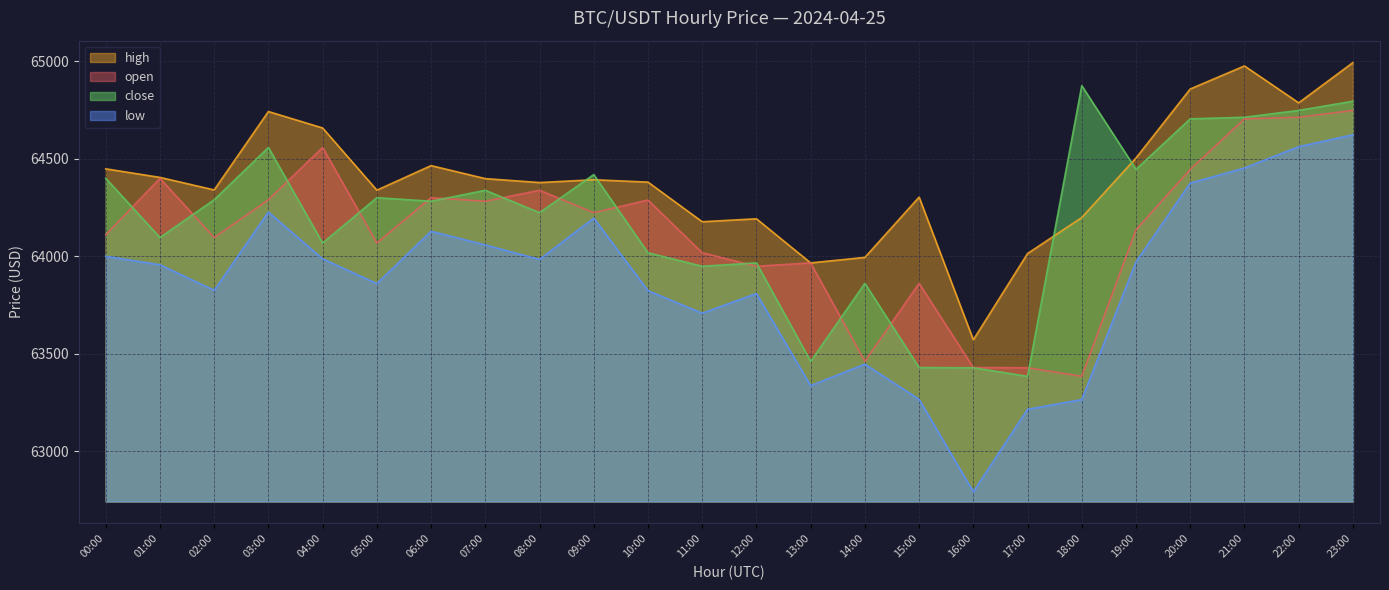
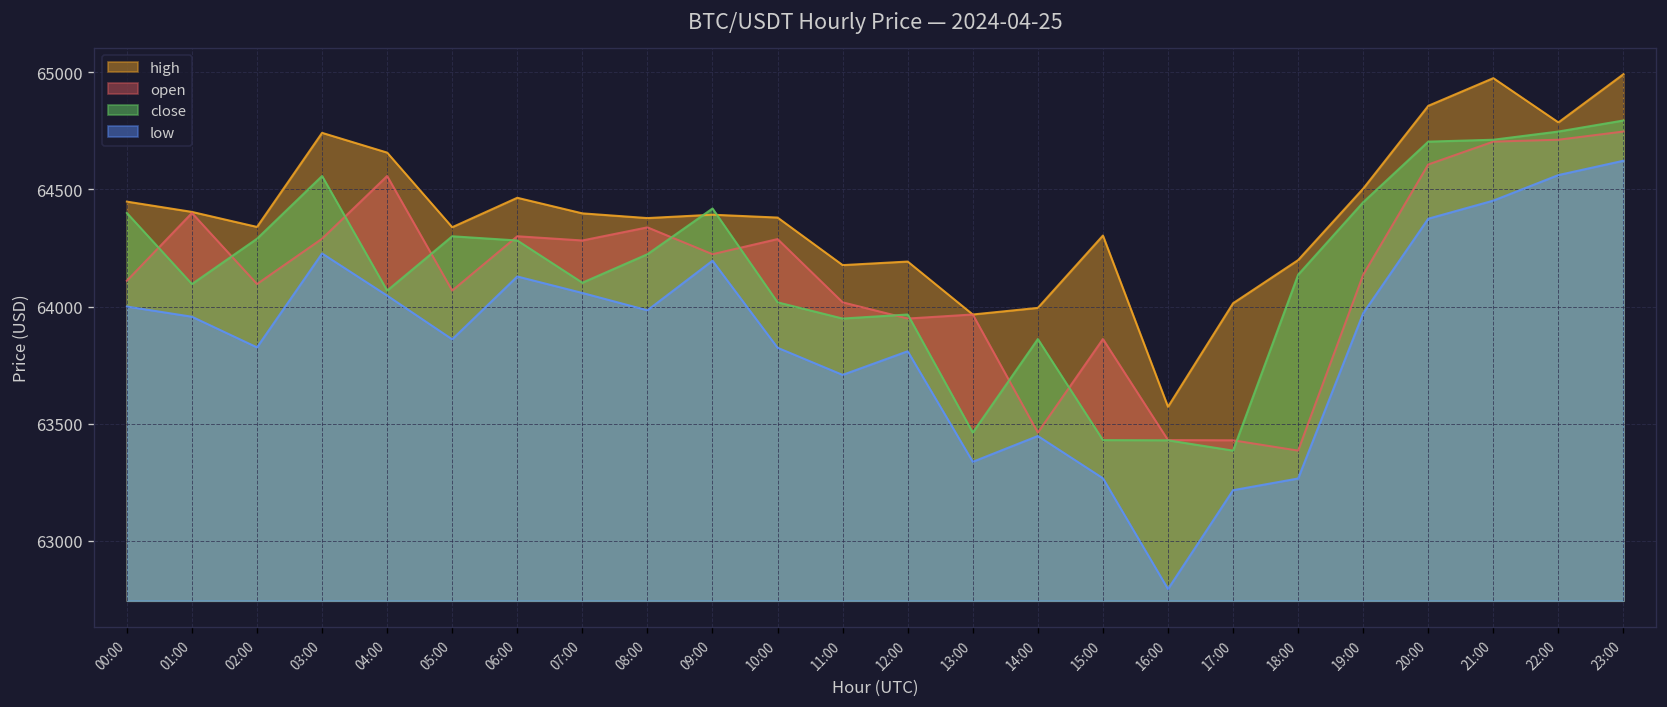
low, 04:00: 63990 -> 64050
close, 07:00: 64340 -> 64100
close, 18:00: 64870 -> 64140
open, 20:00: 64450 -> 64610
